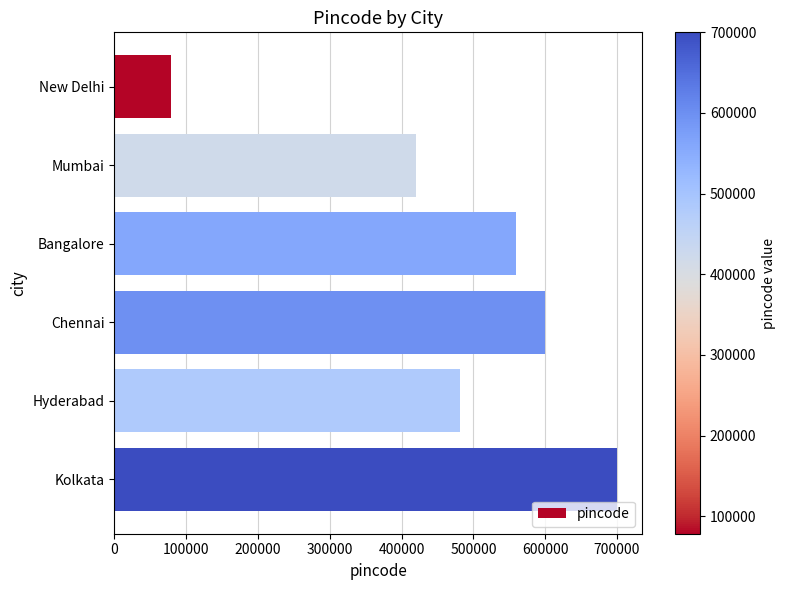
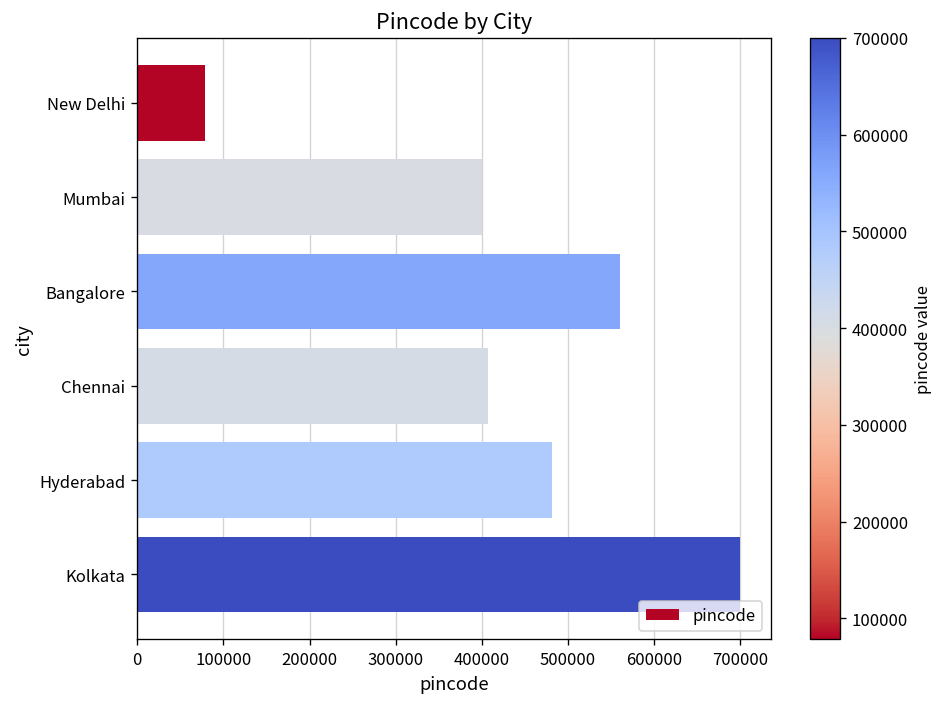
Mumbai: 420000 -> 400000
Chennai: 600000 -> 410000
